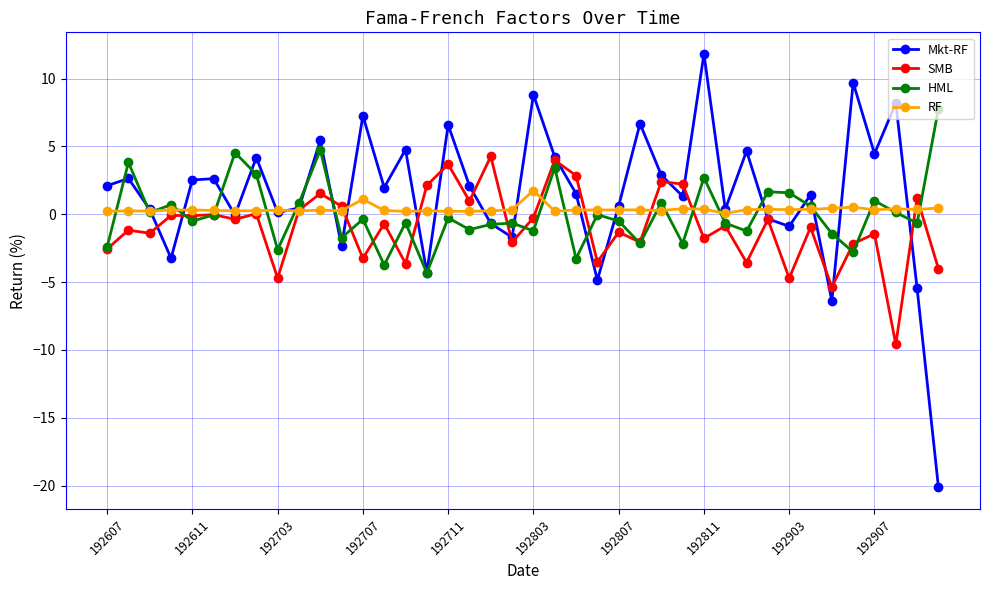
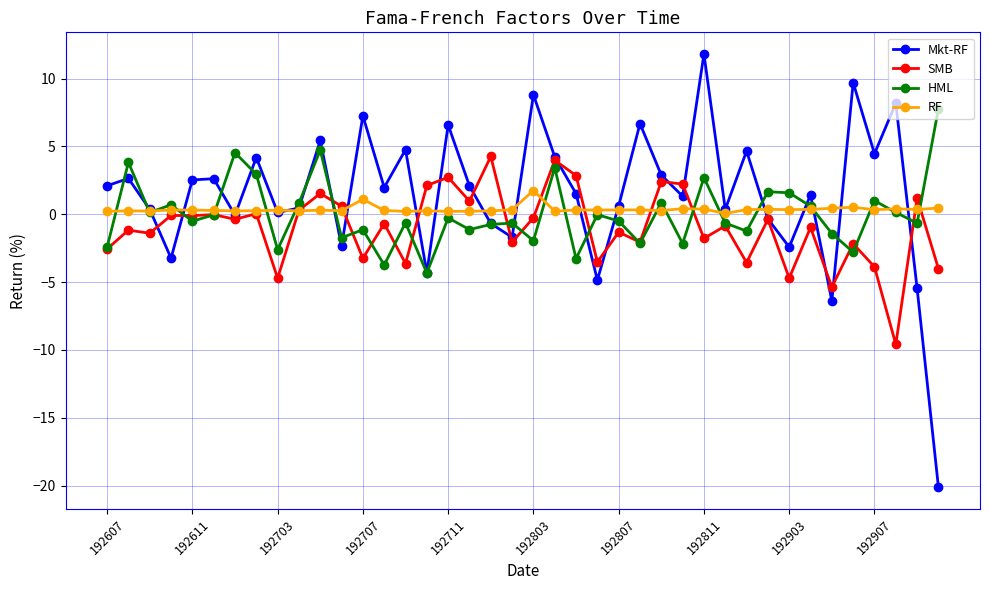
HML, 192707: -0.4 -> -1.1
SMB, 192711: 3.7 -> 2.7
HML, 192803: -1.2 -> -2.0
Mkt-RF, 192903: -0.9 -> -2.4
SMB, 192907: -1.4 -> -3.9
